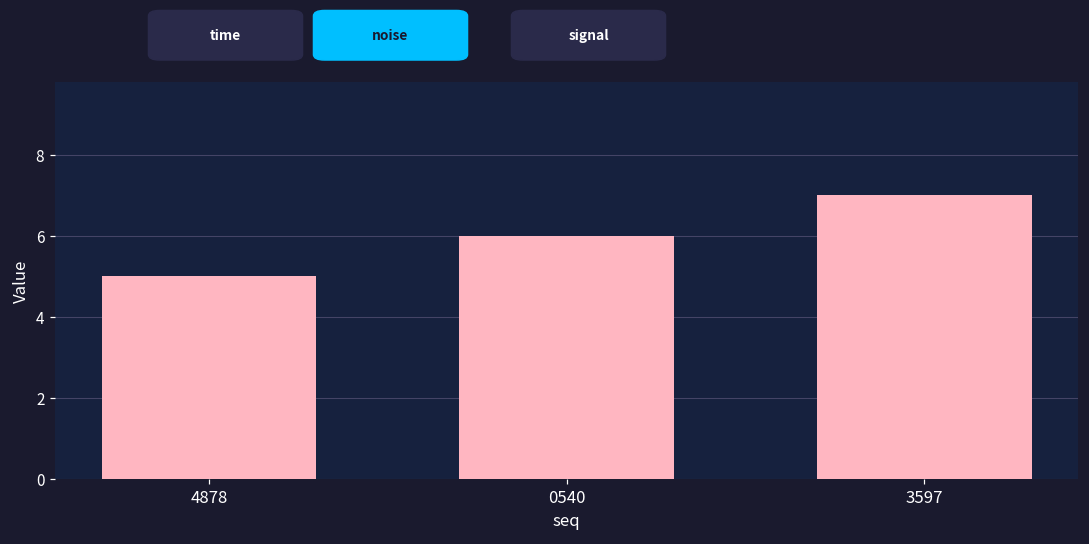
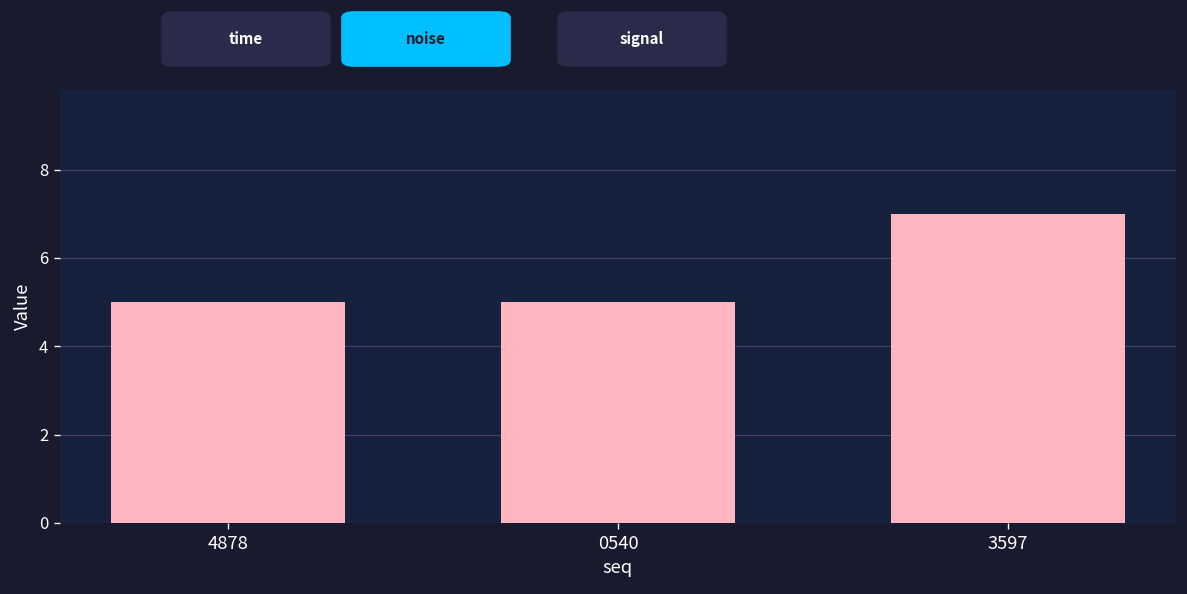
0540: 6 -> 5
